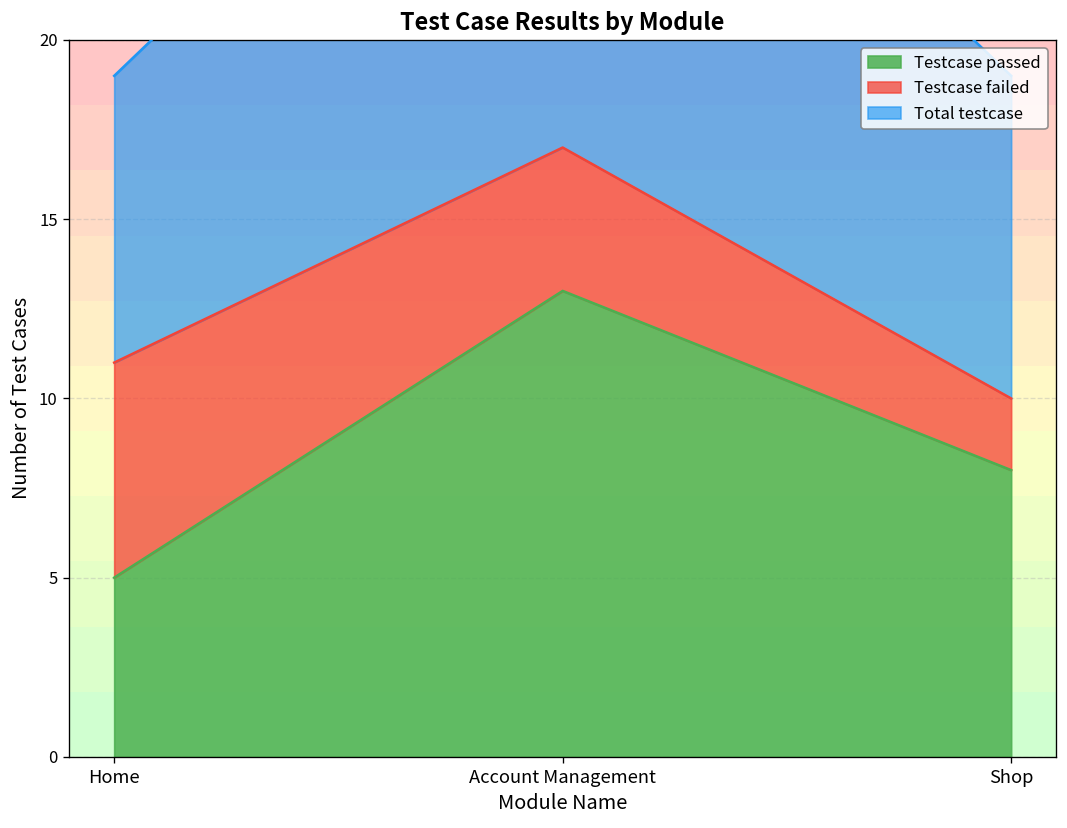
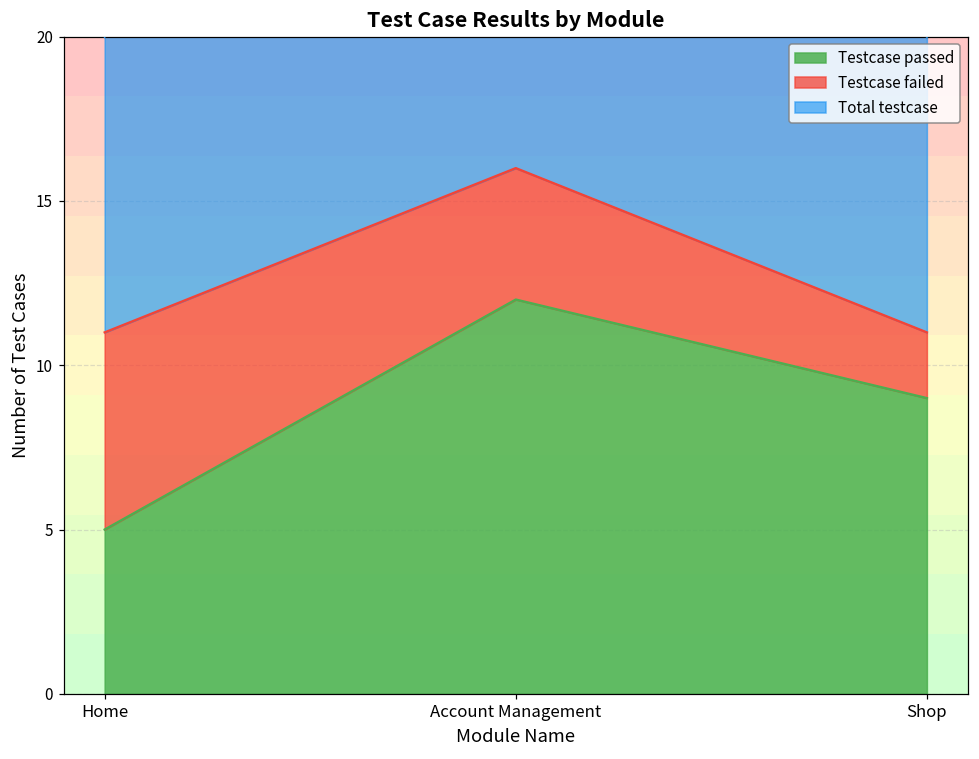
Total testcase, Home: 8 -> 9
Testcase passed, Account Management: 13 -> 12
Testcase passed, Shop: 8 -> 9
